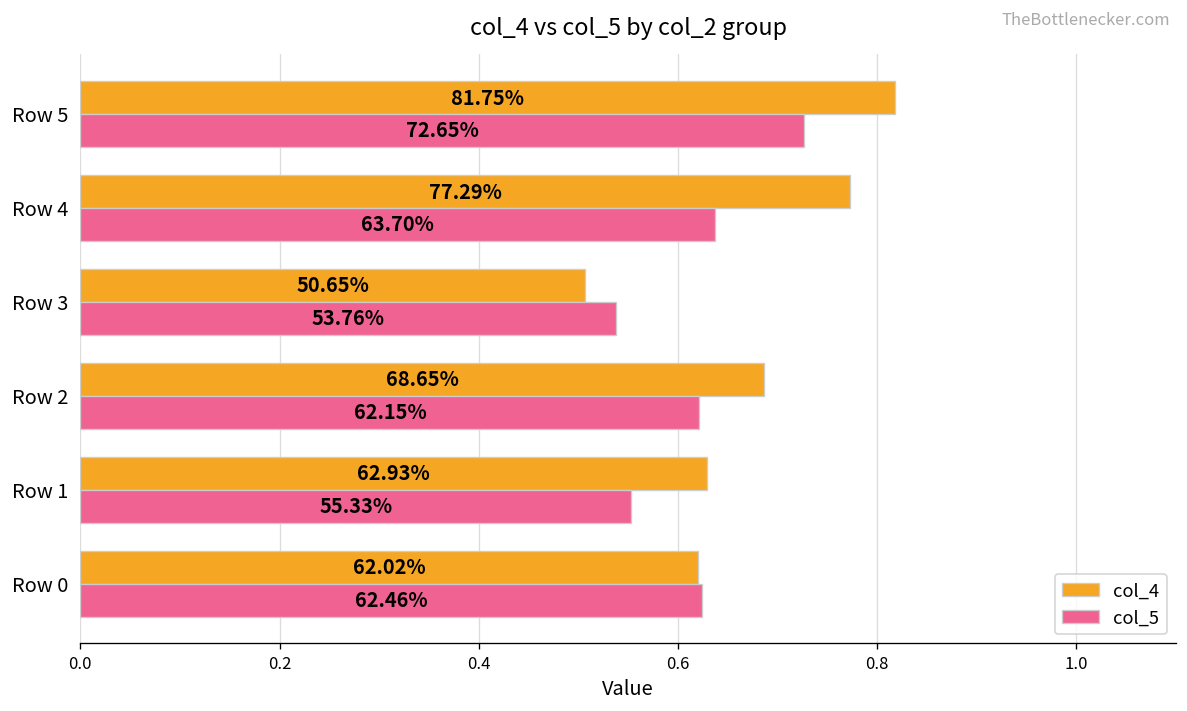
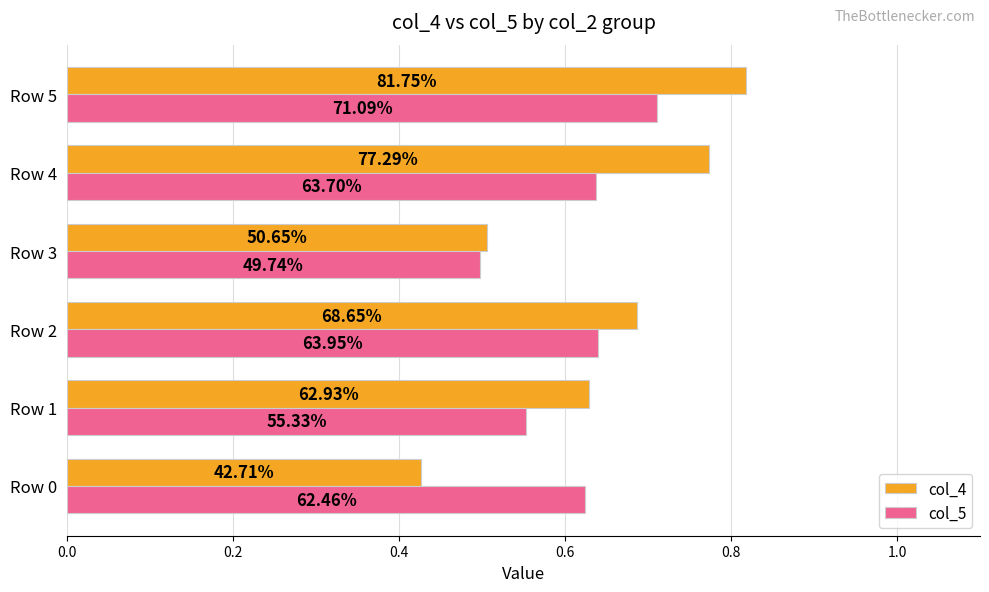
col_5, Row 5: 72.65% -> 71.09%
col_5, Row 3: 53.76% -> 49.74%
col_5, Row 2: 62.15% -> 63.95%
col_4, Row 0: 62.02% -> 42.71%
